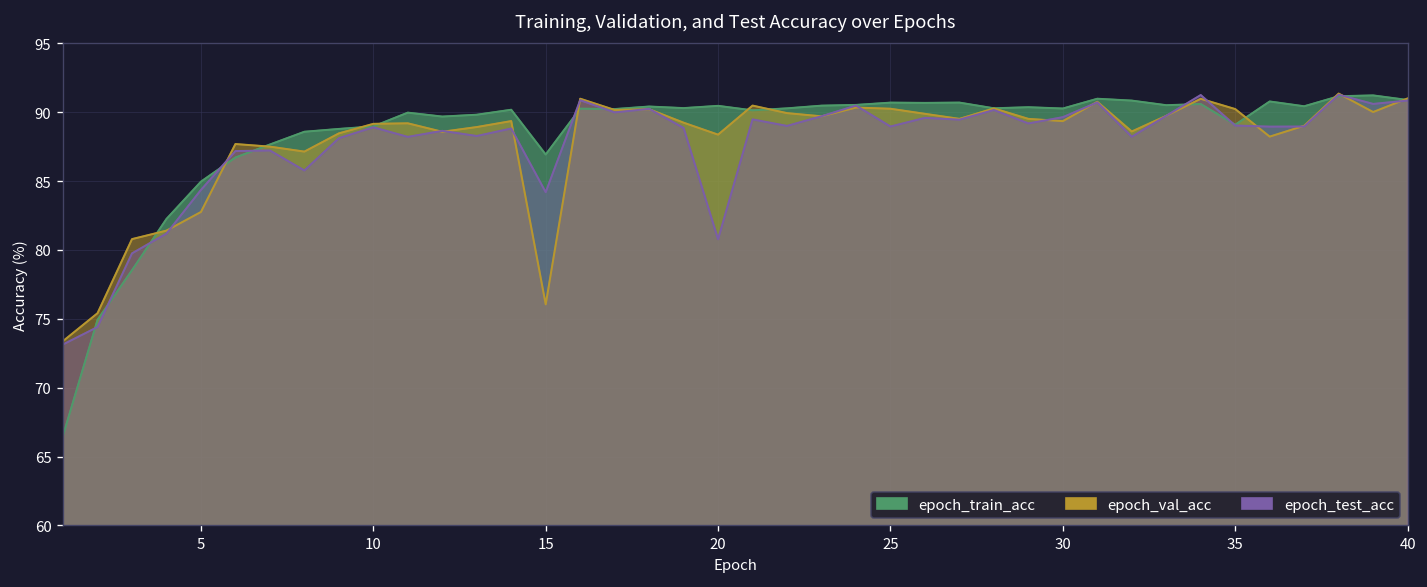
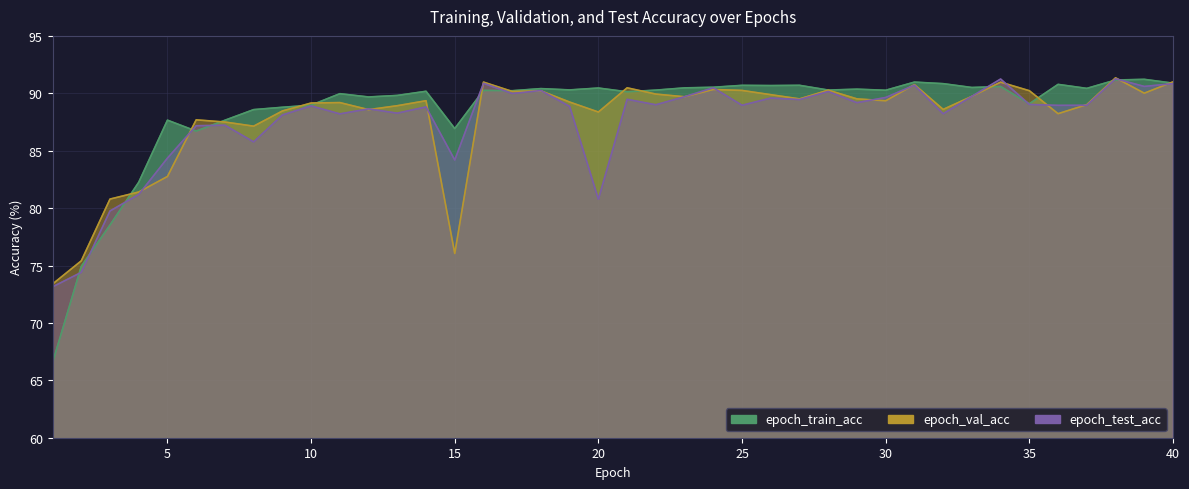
epoch_train_acc, 5: 85.0 -> 87.7
